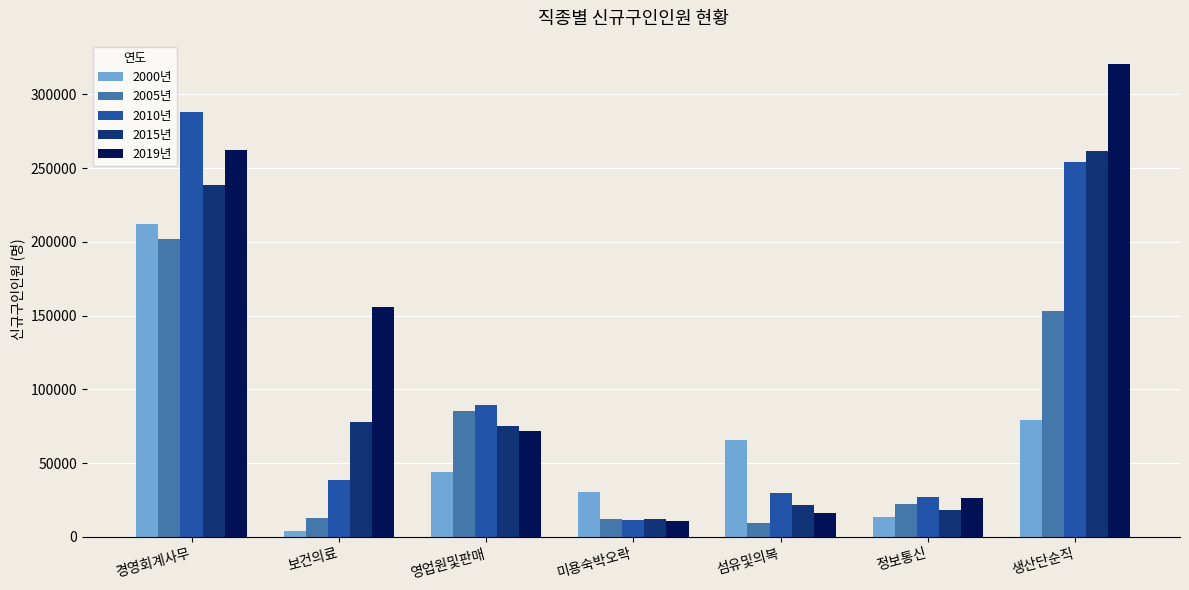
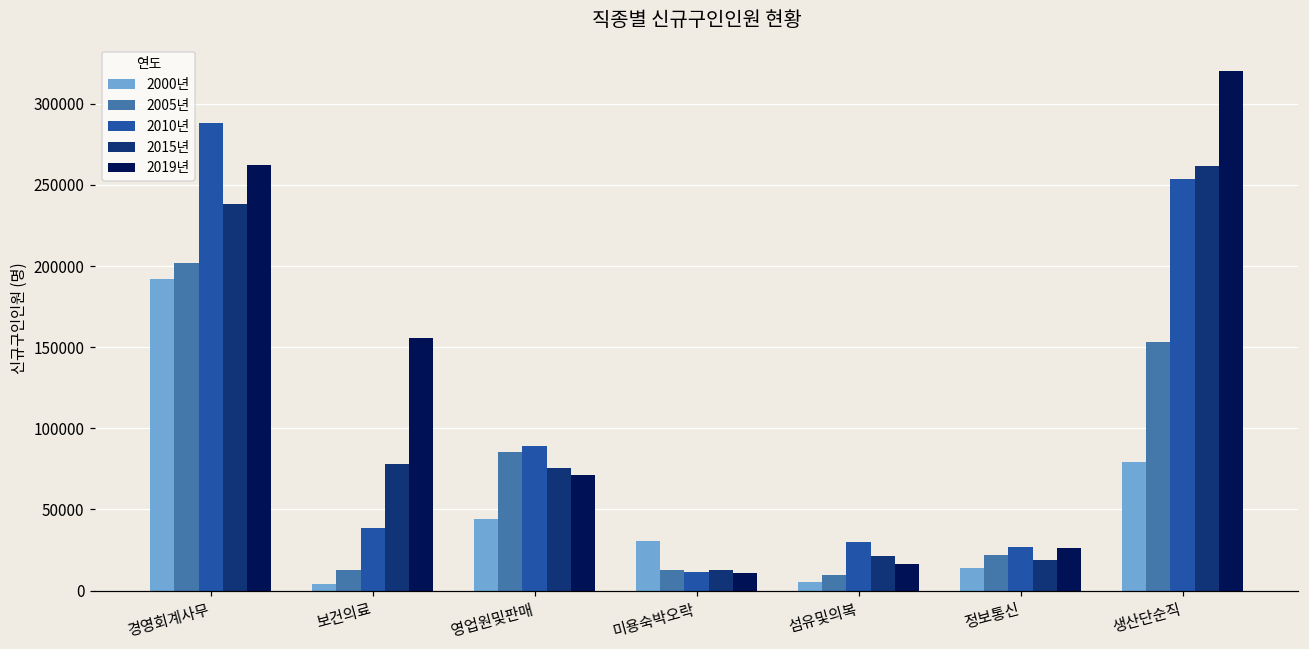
2000년, 경영회계사무: 212000 -> 192000
2000년, 섬유및의복: 66000 -> 5000
